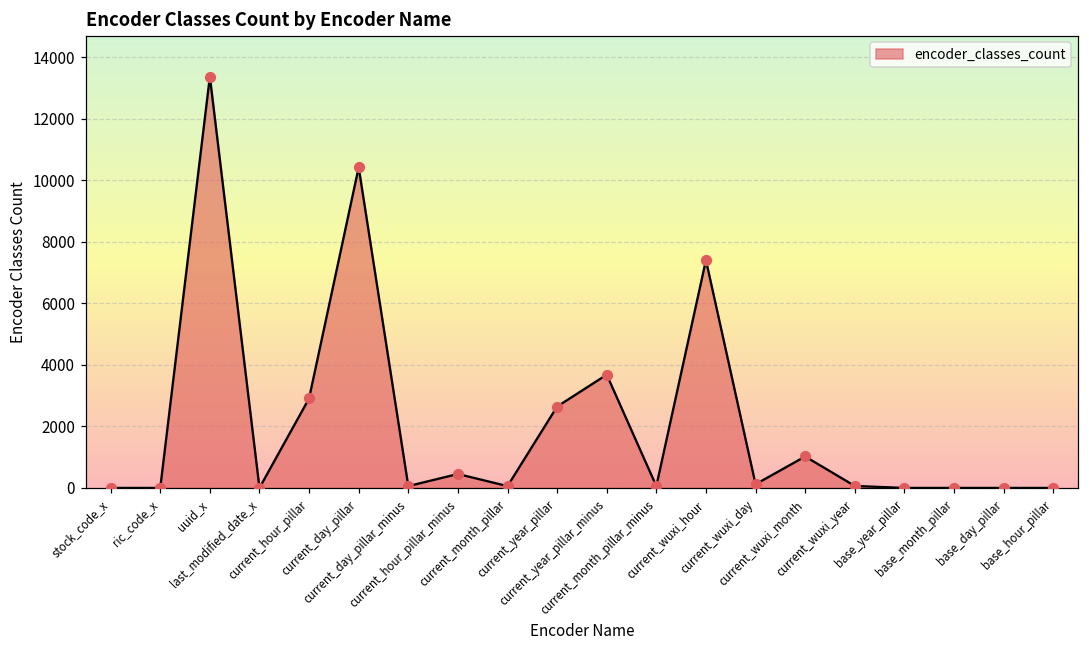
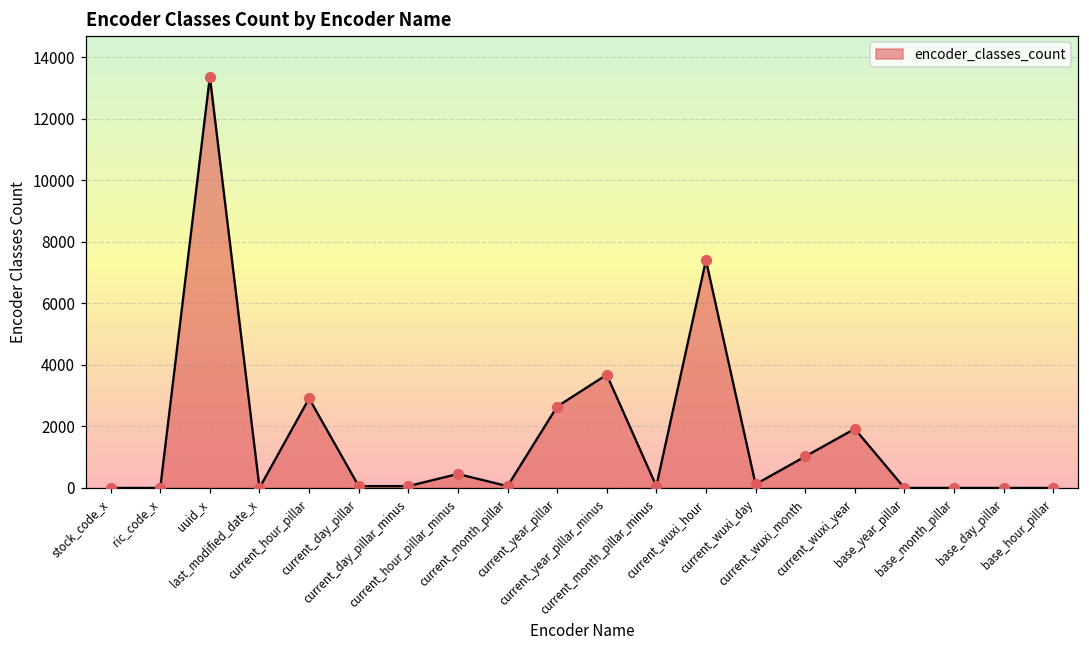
current_day_pillar: 10400 -> 100
current_wuxi_year: 100 -> 1900
